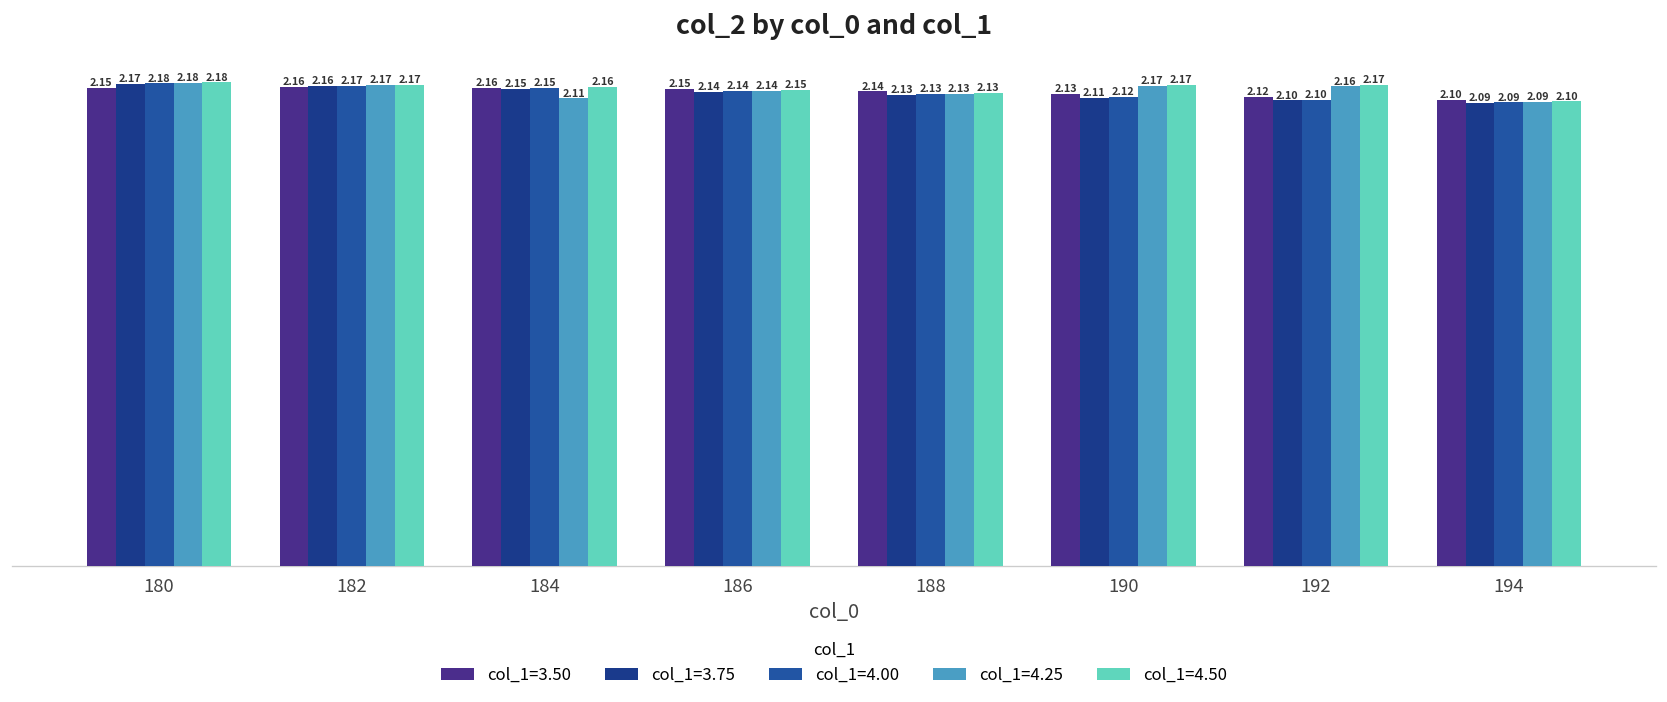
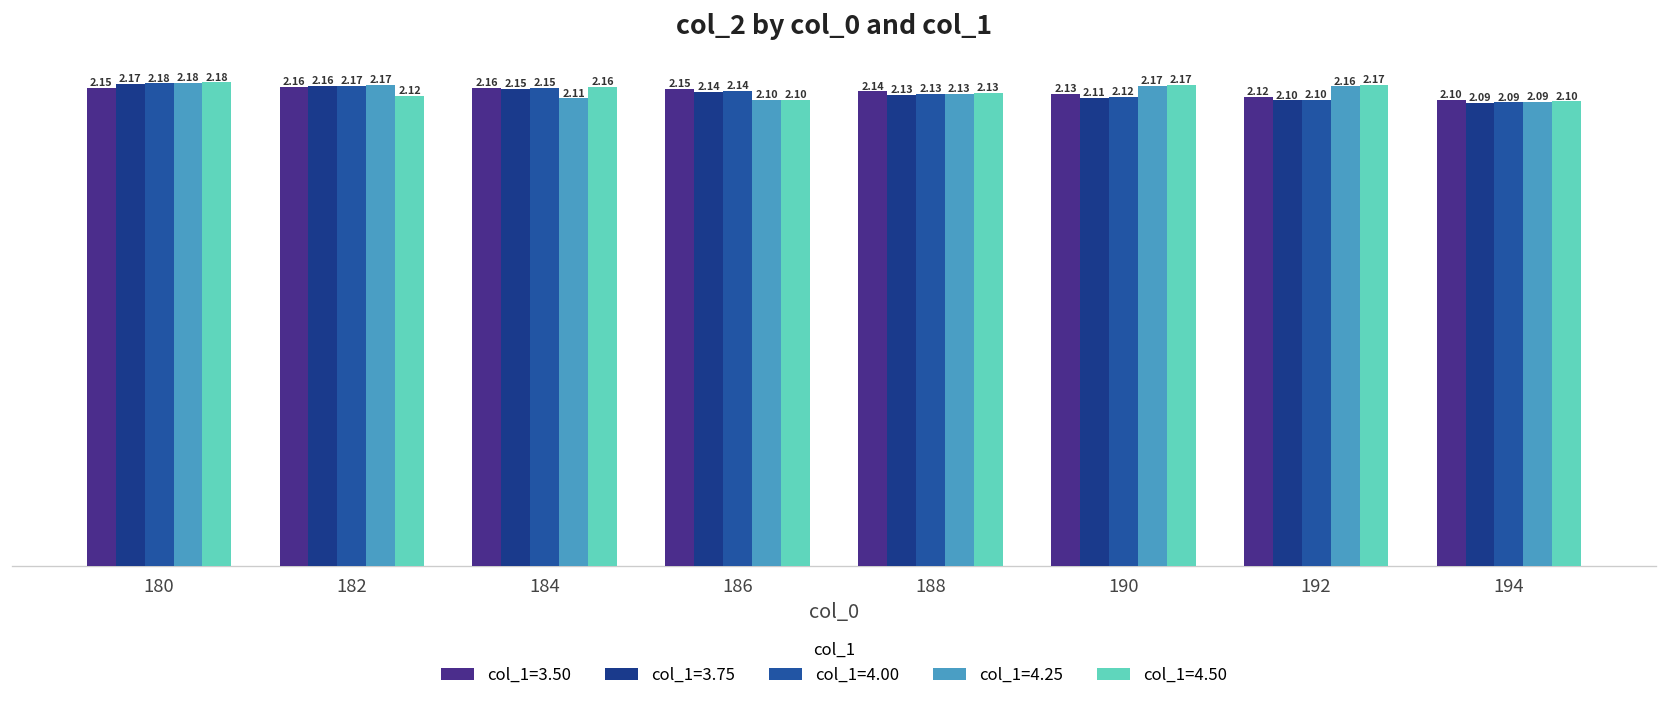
col_1=4.50, 182: 2.17 -> 2.12
col_1=4.25, 186: 2.14 -> 2.10
col_1=4.50, 186: 2.15 -> 2.10
